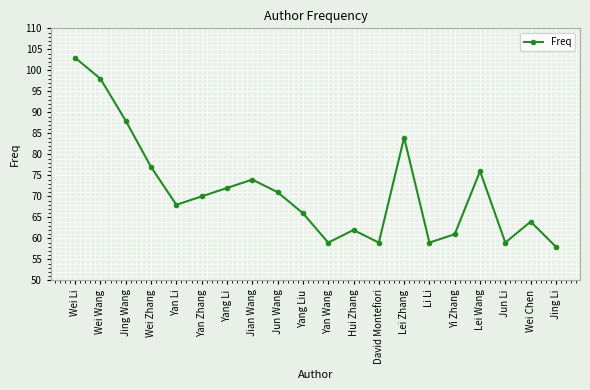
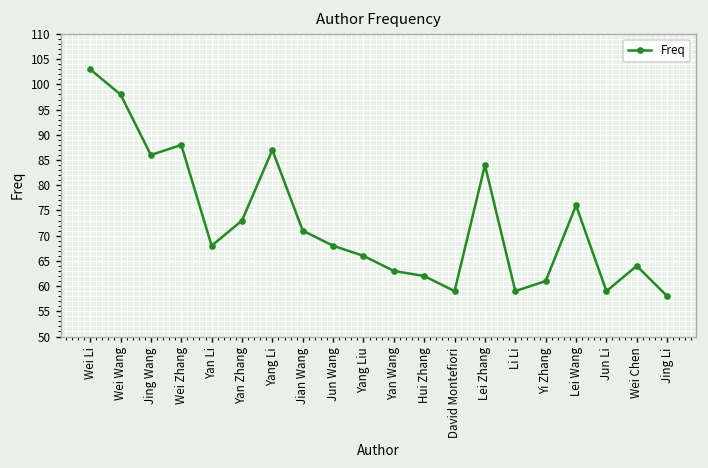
Jing Wang: 88 -> 86
Wei Zhang: 77 -> 88
Yan Zhang: 70 -> 73
Yang Li: 72 -> 87
Jian Wang: 74 -> 71
Jun Wang: 71 -> 68
Yan Wang: 59 -> 63
